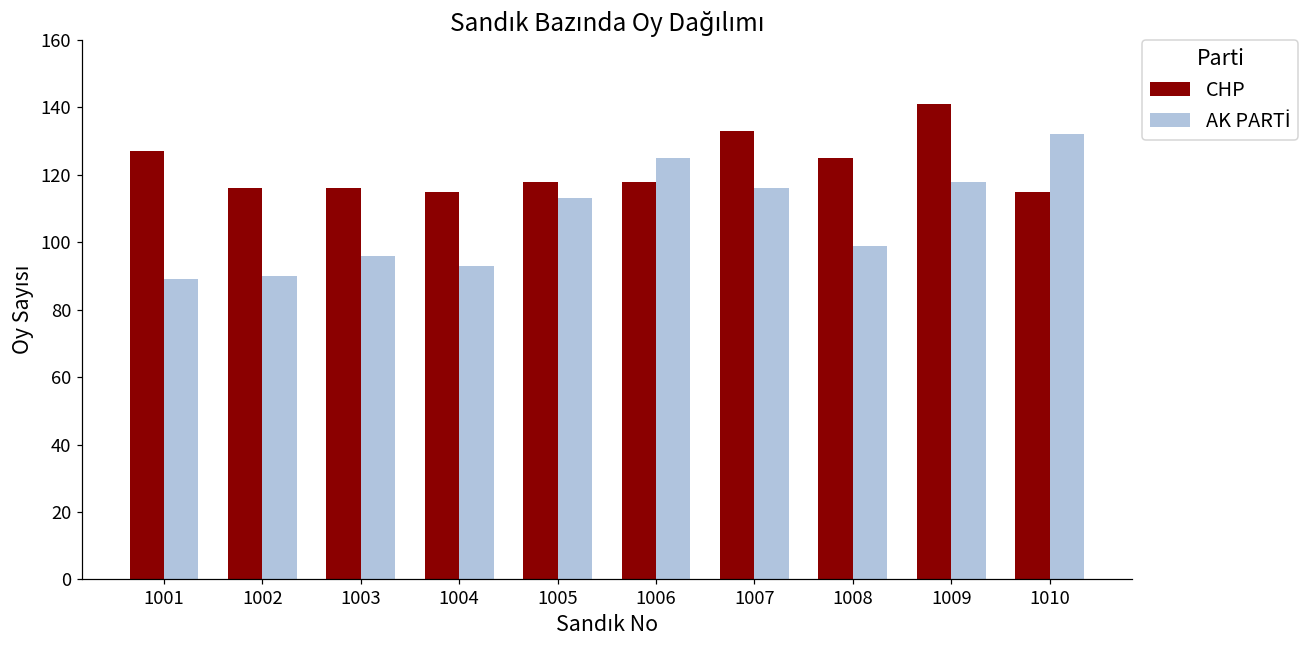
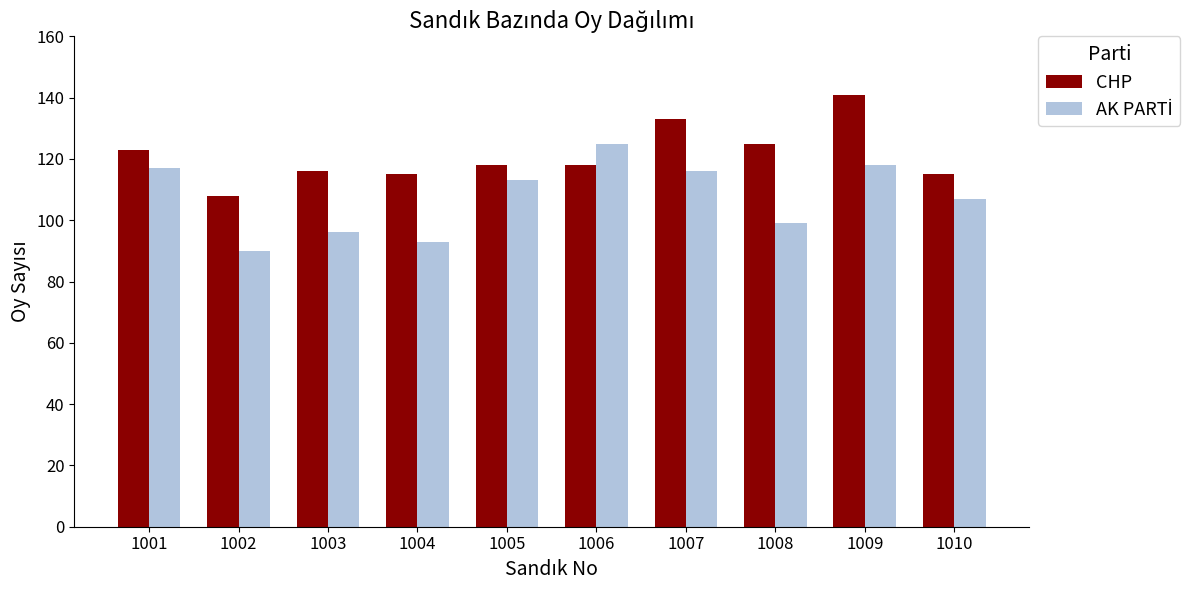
CHP, 1001: 127 -> 123
AK PARTİ, 1001: 89 -> 117
CHP, 1002: 116 -> 108
AK PARTİ, 1010: 132 -> 107
